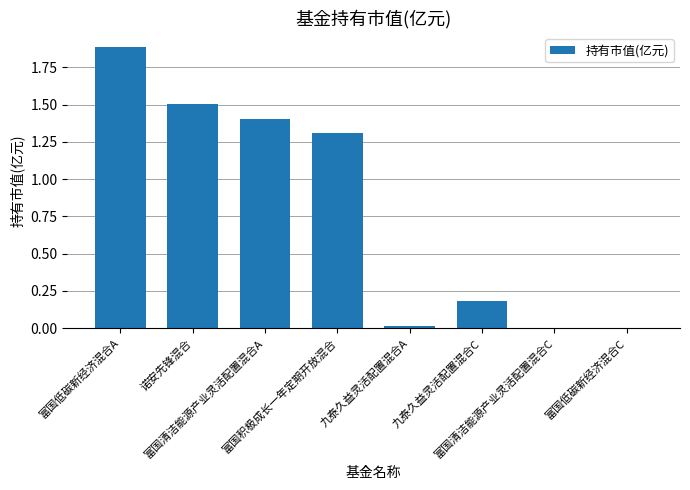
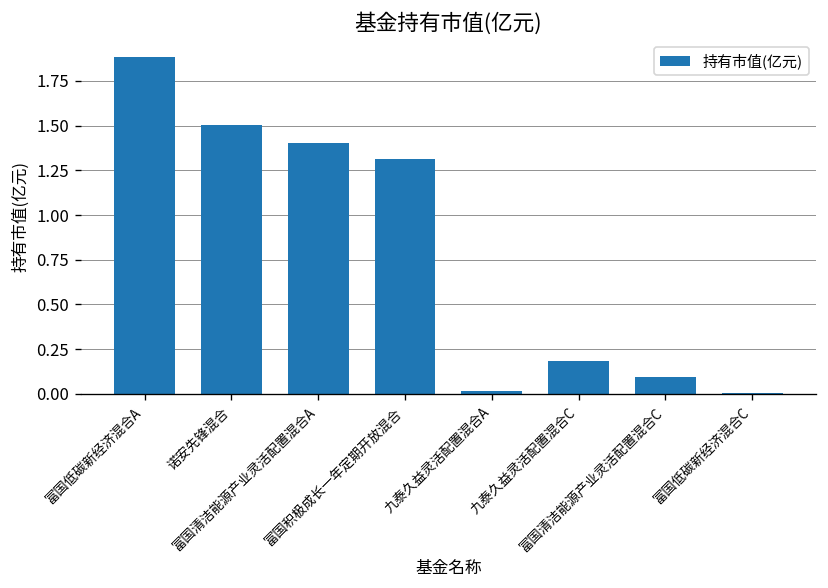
富国清洁能源产业灵活配置混合C: 0.00 -> 0.10
